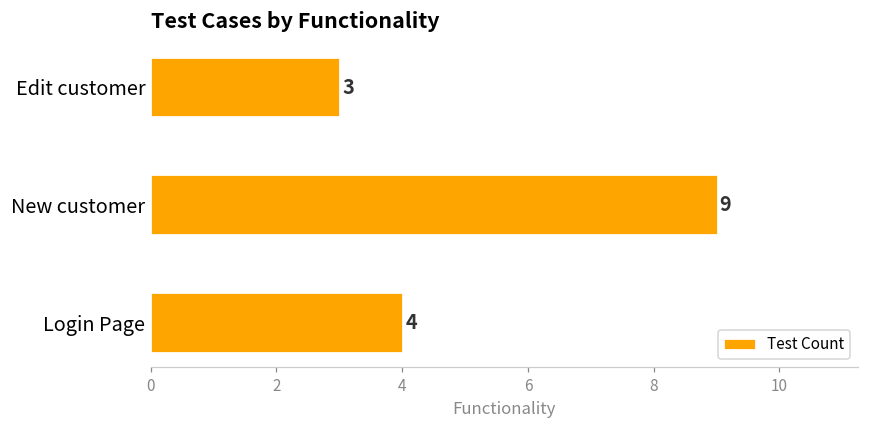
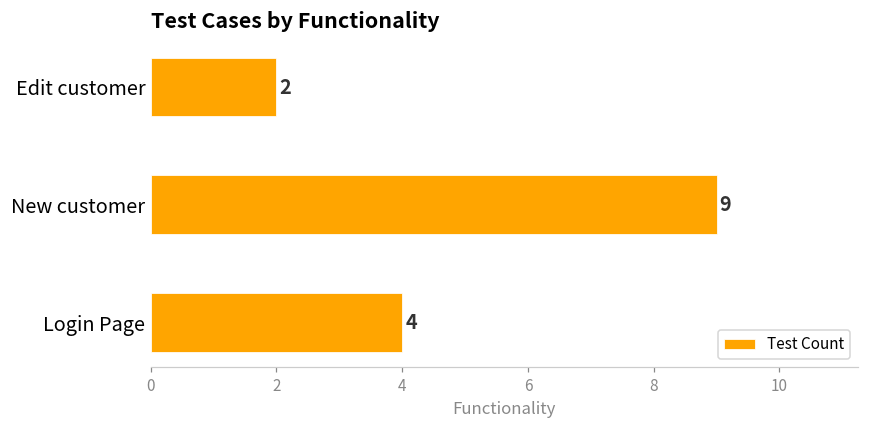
Edit customer: 3 -> 2
